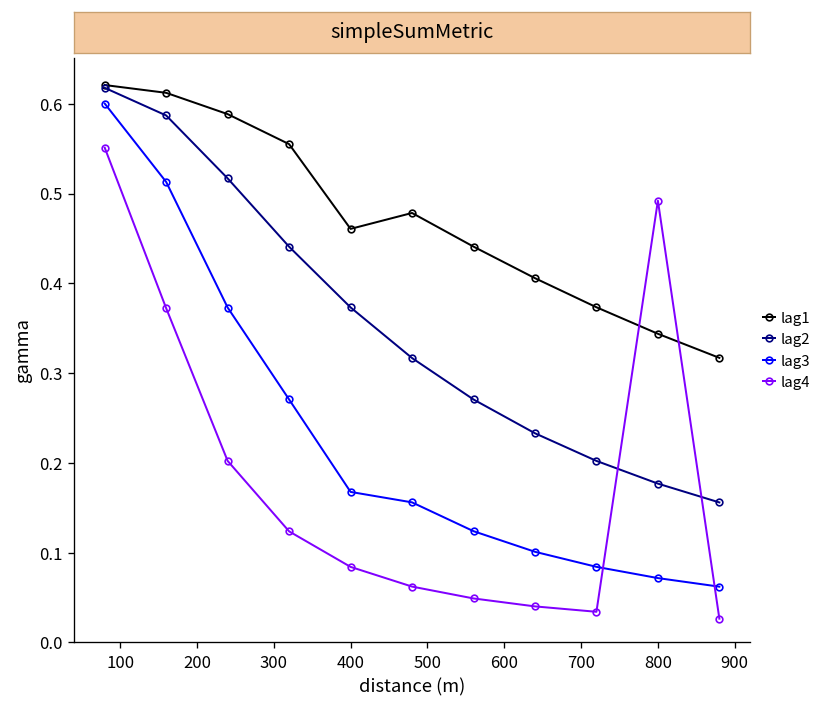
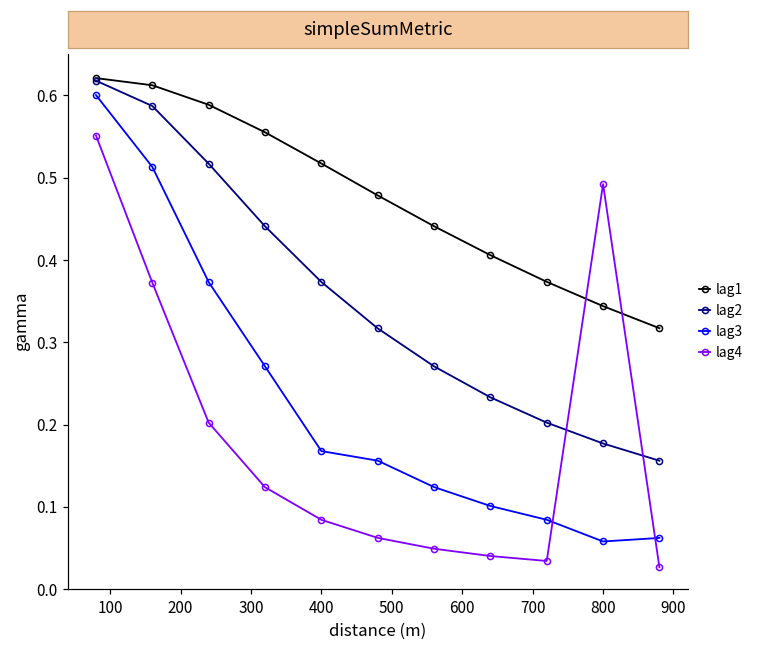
lag1, 400: 0.46 -> 0.52
lag3, 800: 0.07 -> 0.06
